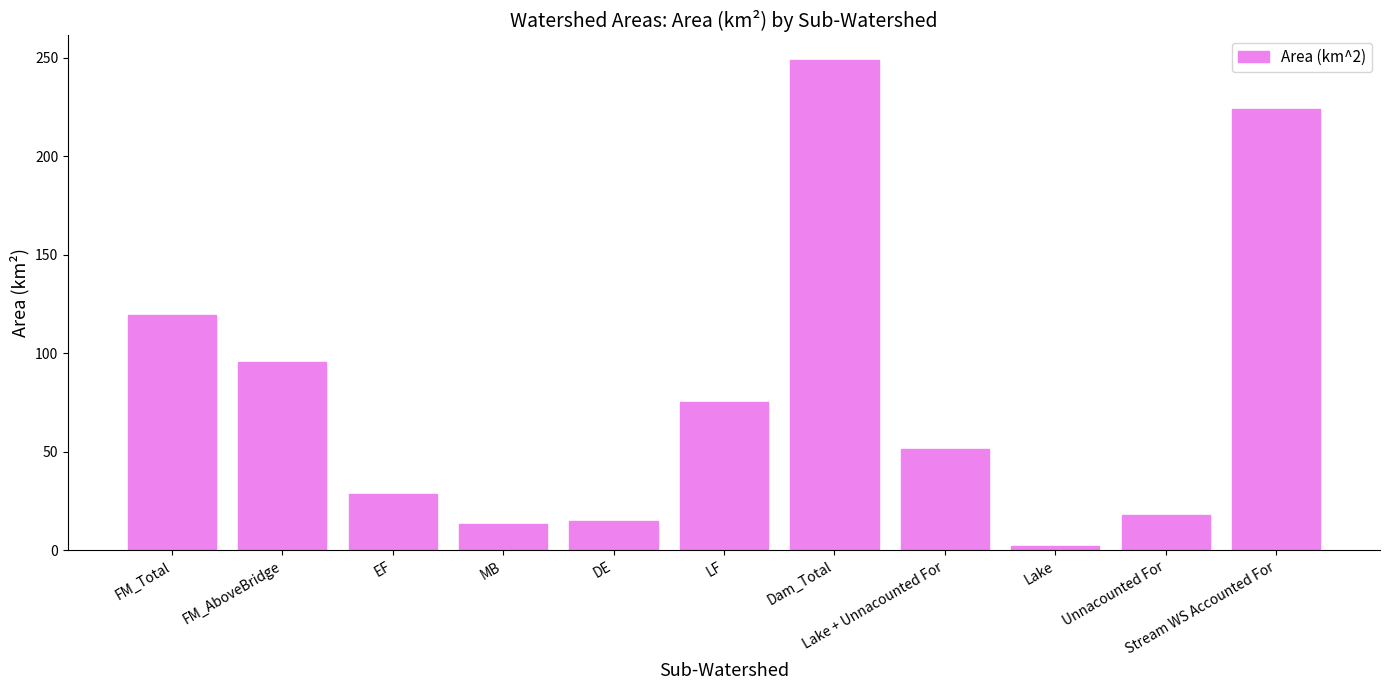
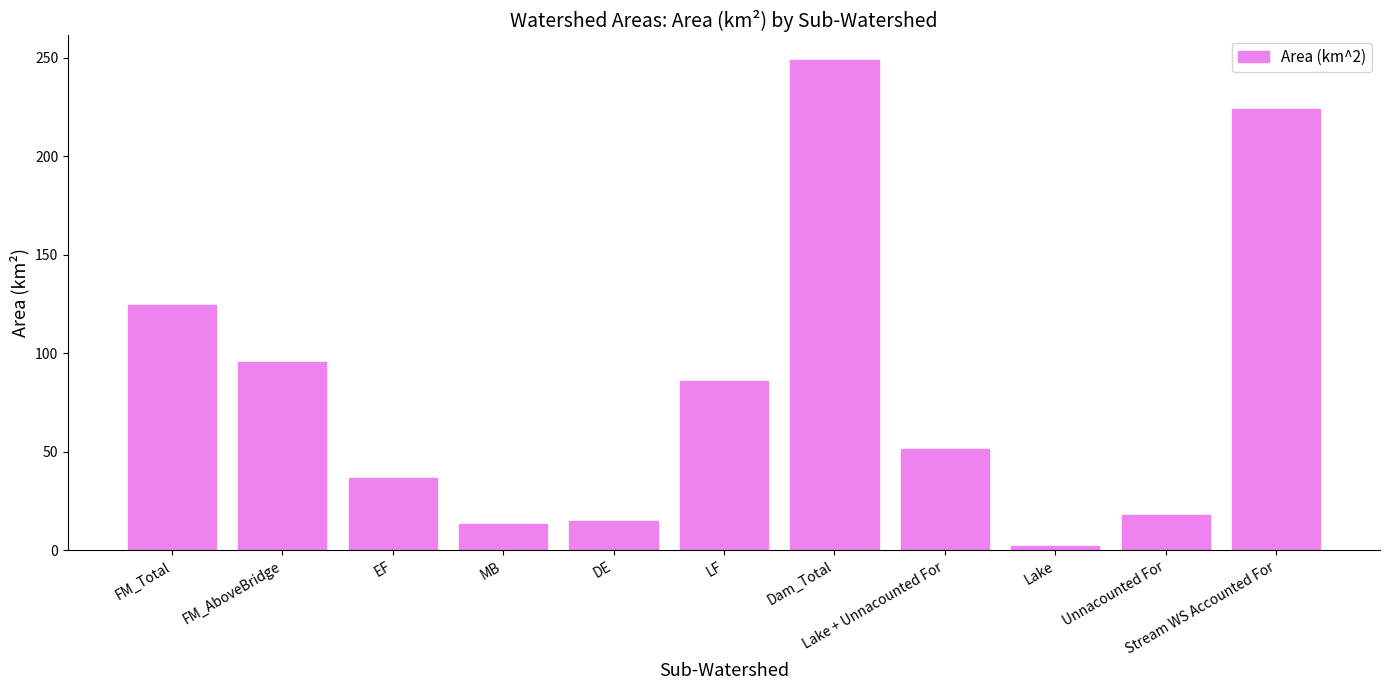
FM_Total: 120 -> 125
EF: 29 -> 37
LF: 75 -> 86
